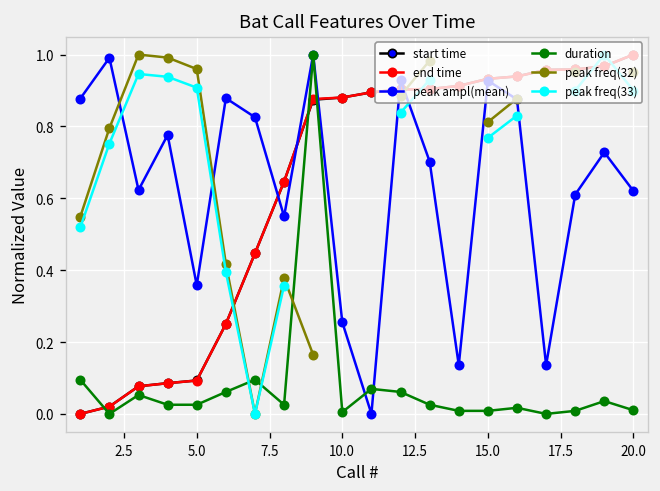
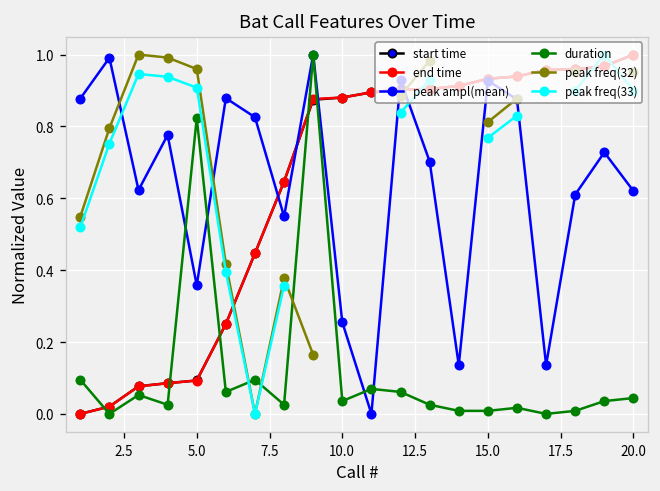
duration, 5.0: 0.03 -> 0.82
duration, 10.0: 0.01 -> 0.04
duration, 20.0: 0.01 -> 0.04
